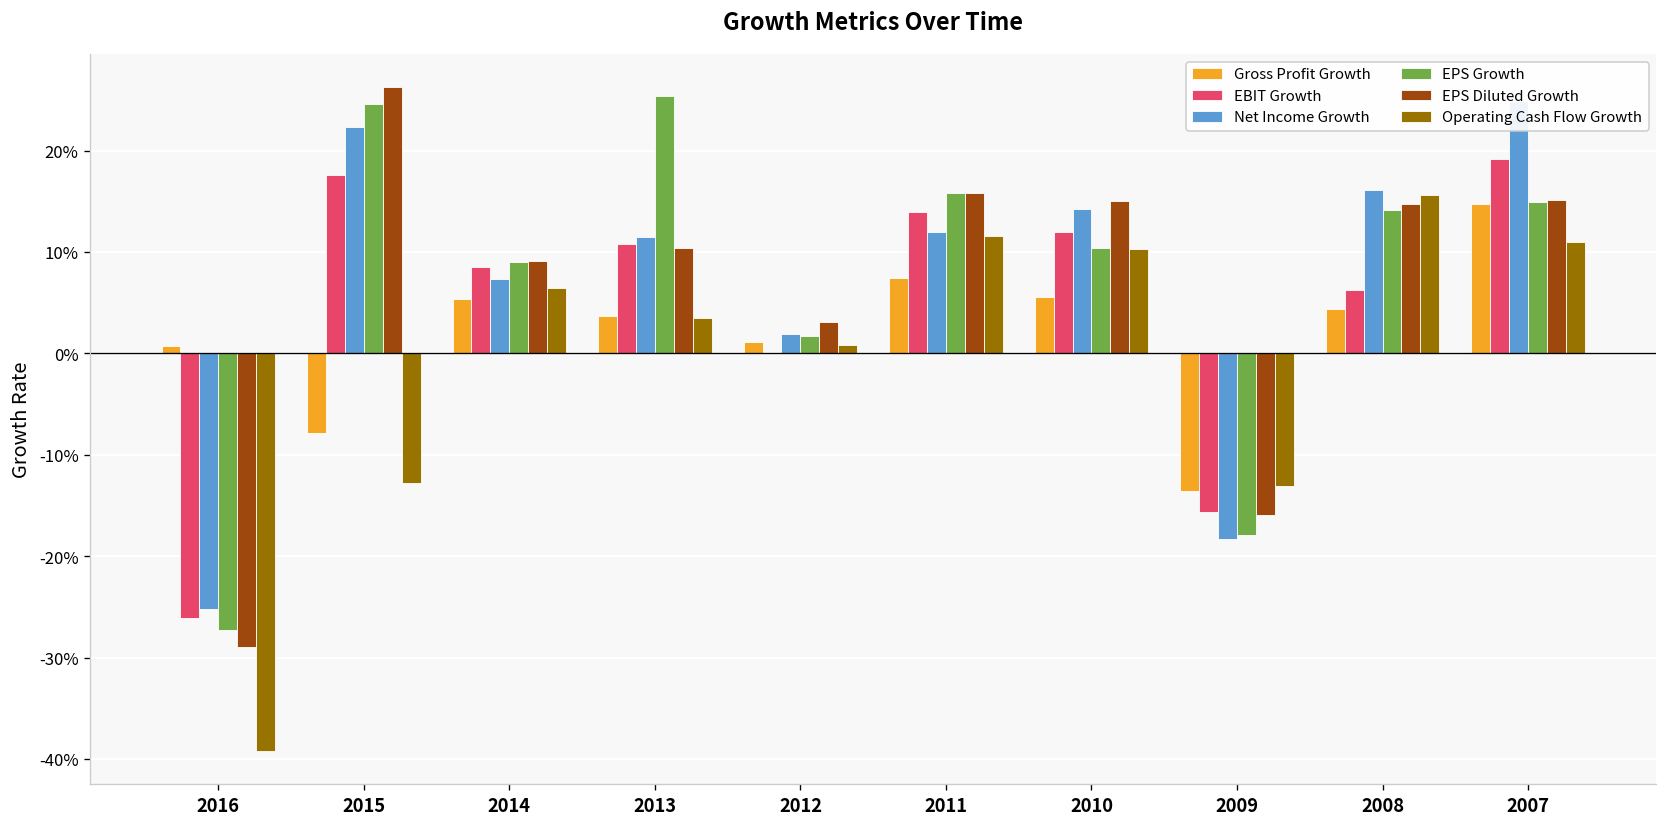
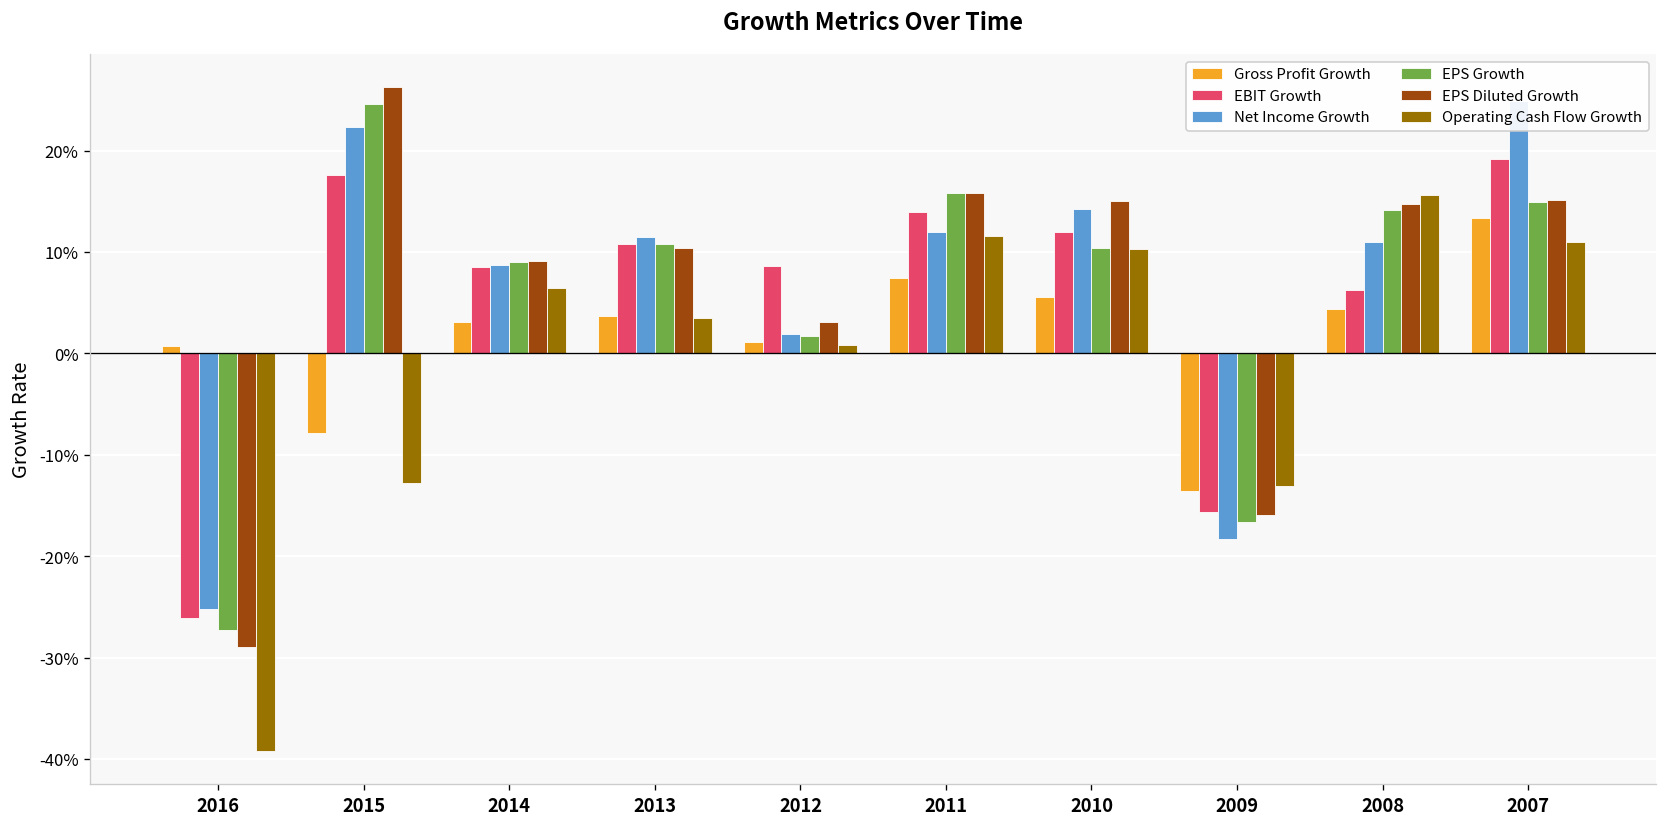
Gross Profit Growth, 2014: 5% -> 3%
Net Income Growth, 2014: 7% -> 9%
EPS Growth, 2013: 25% -> 11%
EBIT Growth, 2012: 0% -> 9%
EPS Growth, 2009: -18% -> -17%
Net Income Growth, 2008: 16% -> 11%
Gross Profit Growth, 2007: 15% -> 13%
